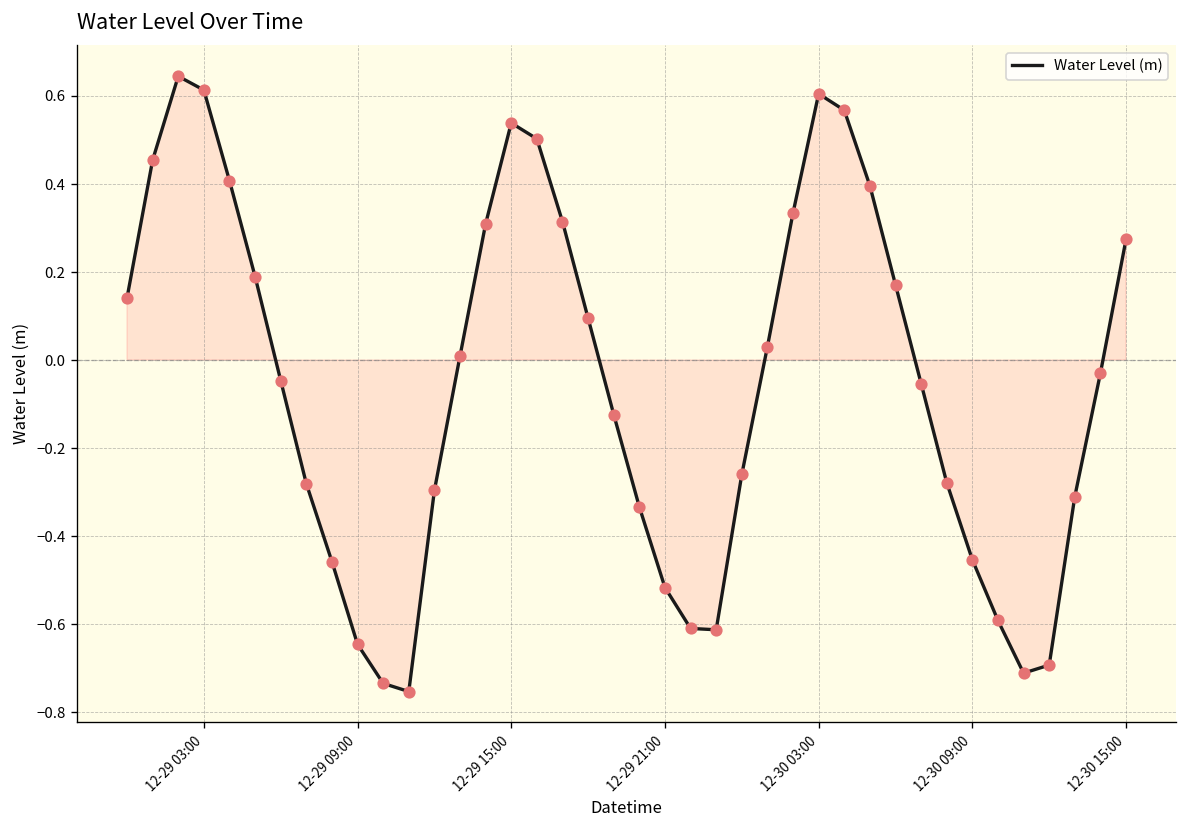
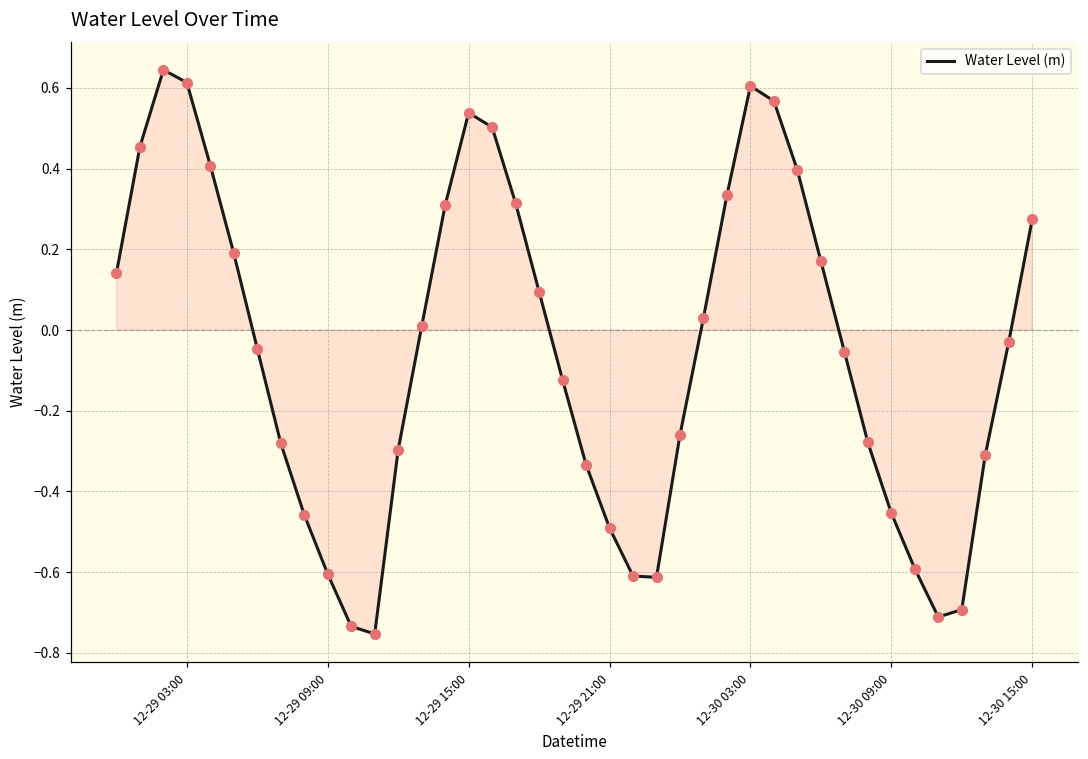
12-29 09:00: -0.65 -> -0.61
12-29 21:00: -0.52 -> -0.49
